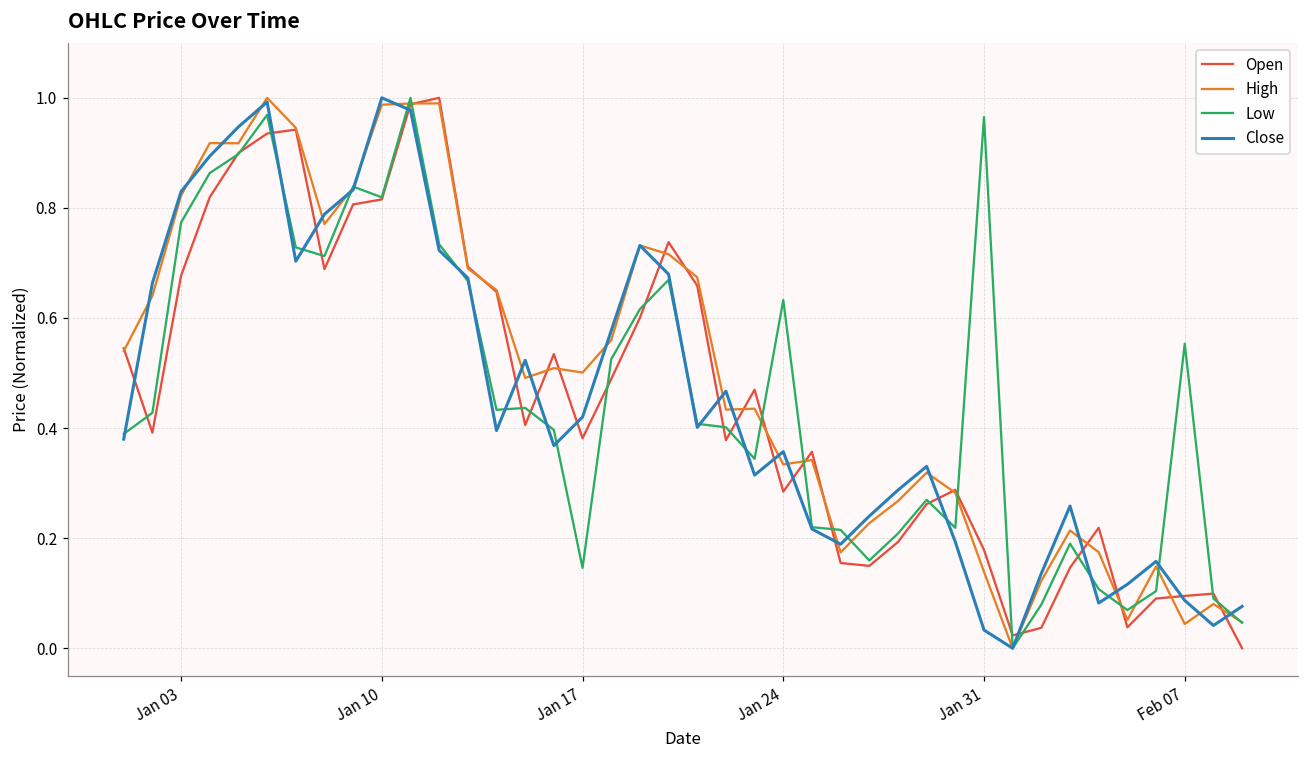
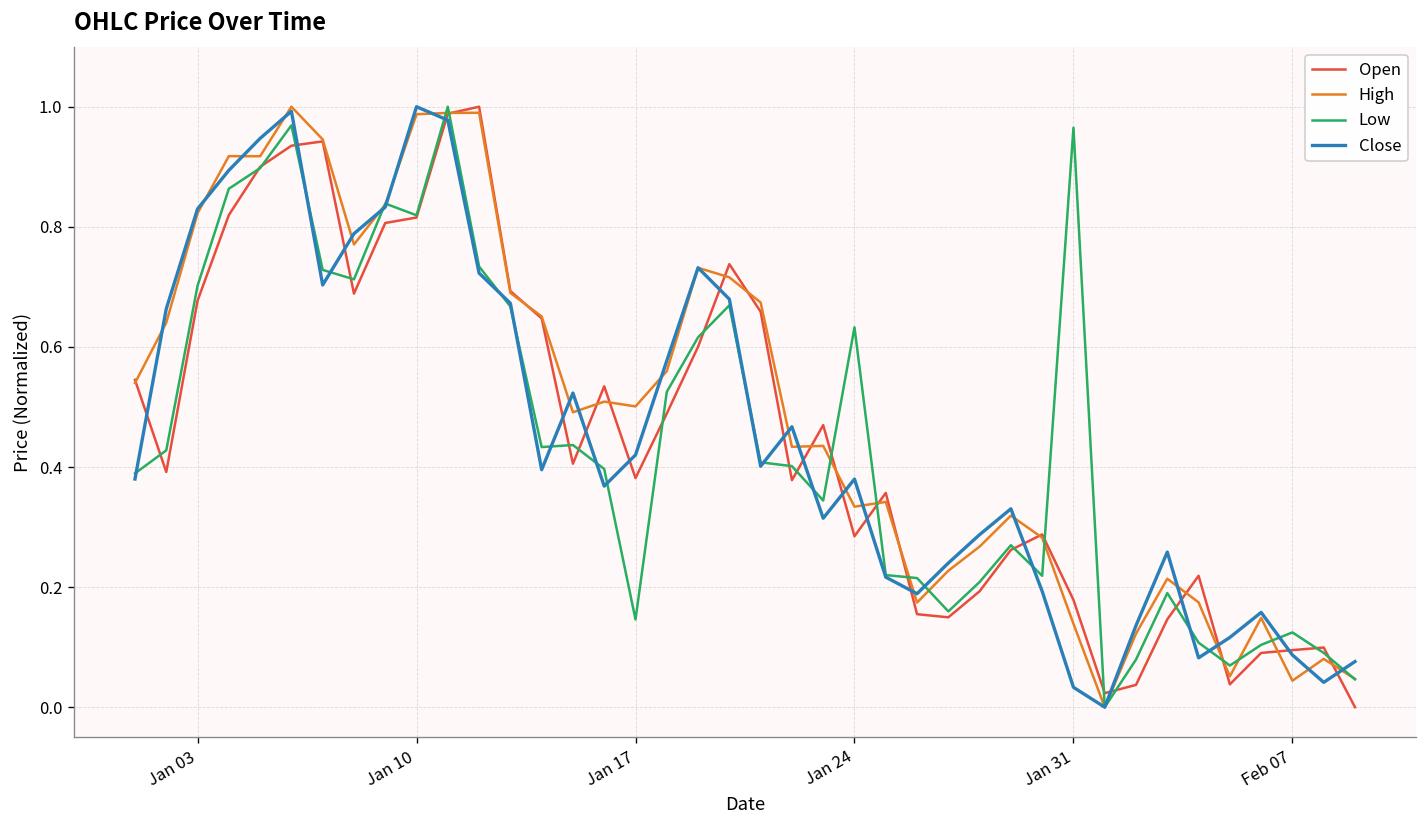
Low, Jan 03: 0.77 -> 0.70
Close, Jan 24: 0.36 -> 0.38
Low, Feb 07: 0.55 -> 0.12
